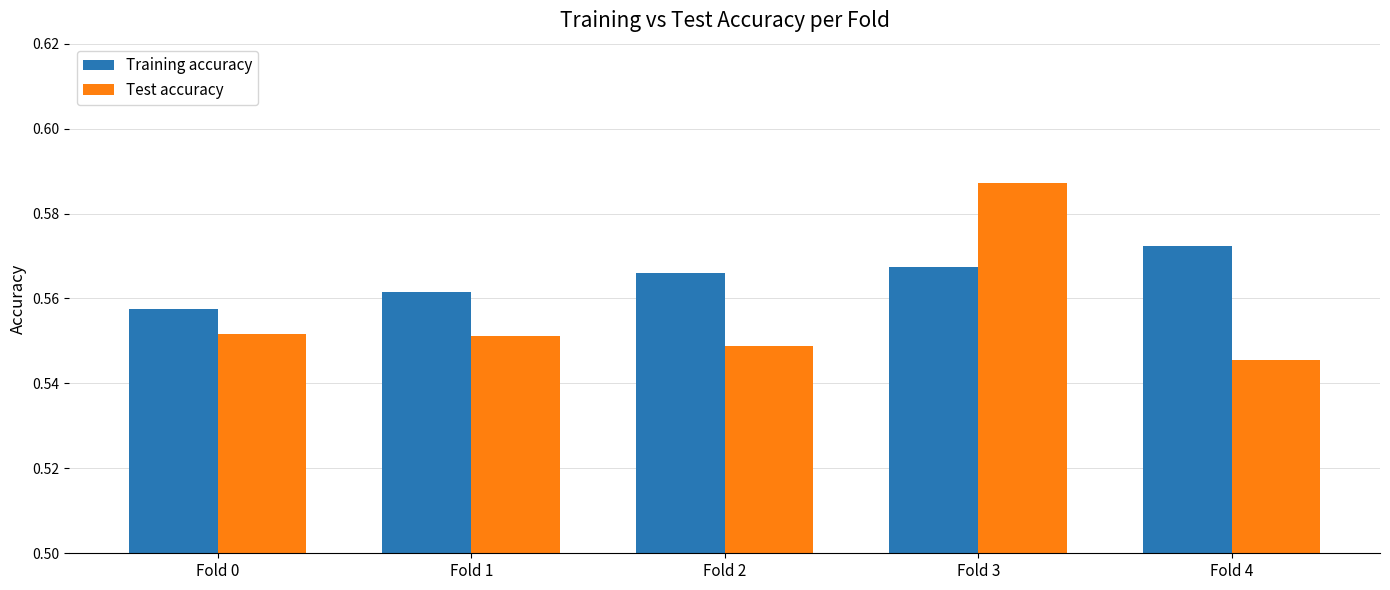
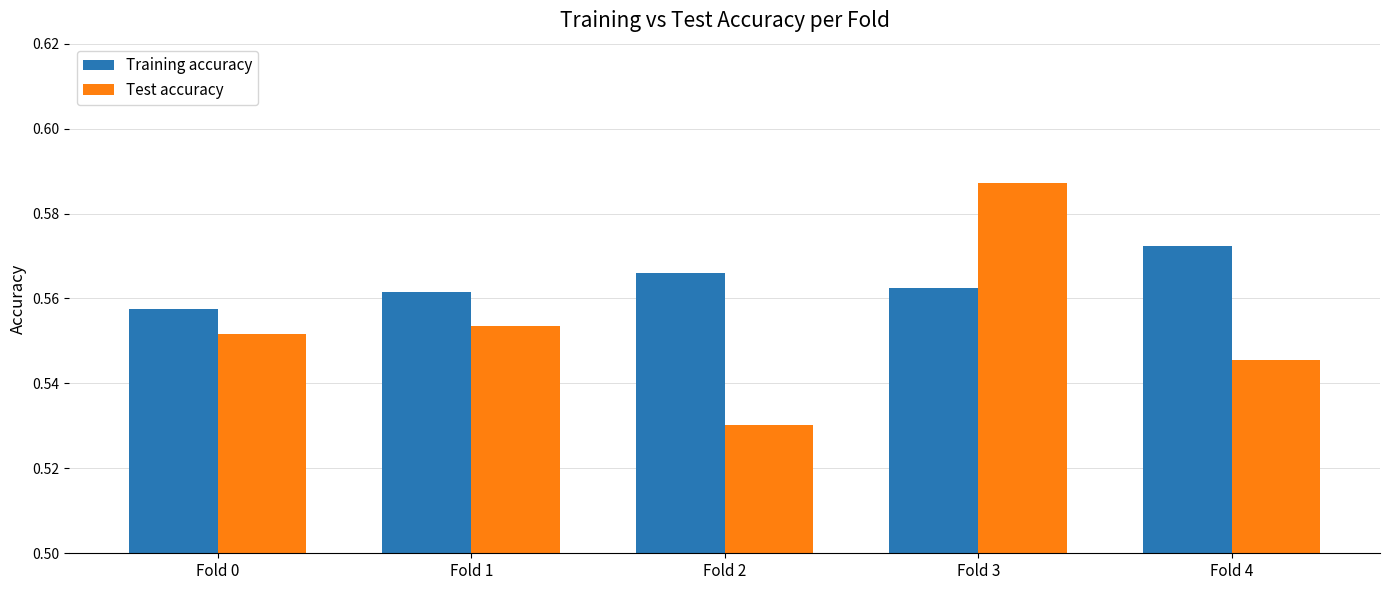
Test accuracy, Fold 1: 0.551 -> 0.554
Test accuracy, Fold 2: 0.549 -> 0.530
Training accuracy, Fold 3: 0.567 -> 0.562
